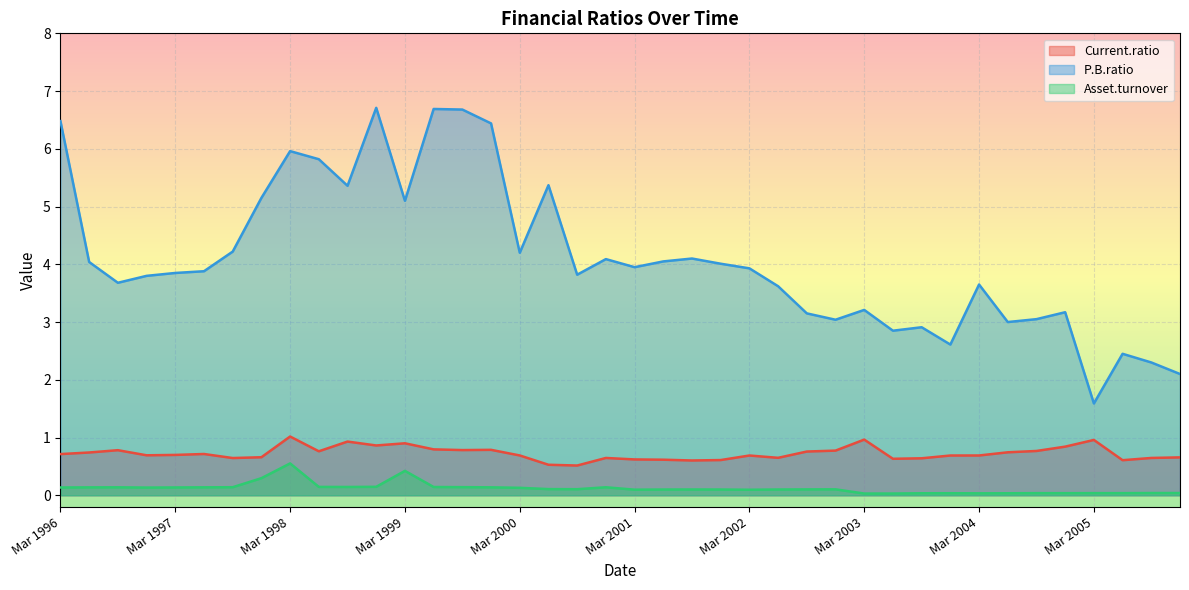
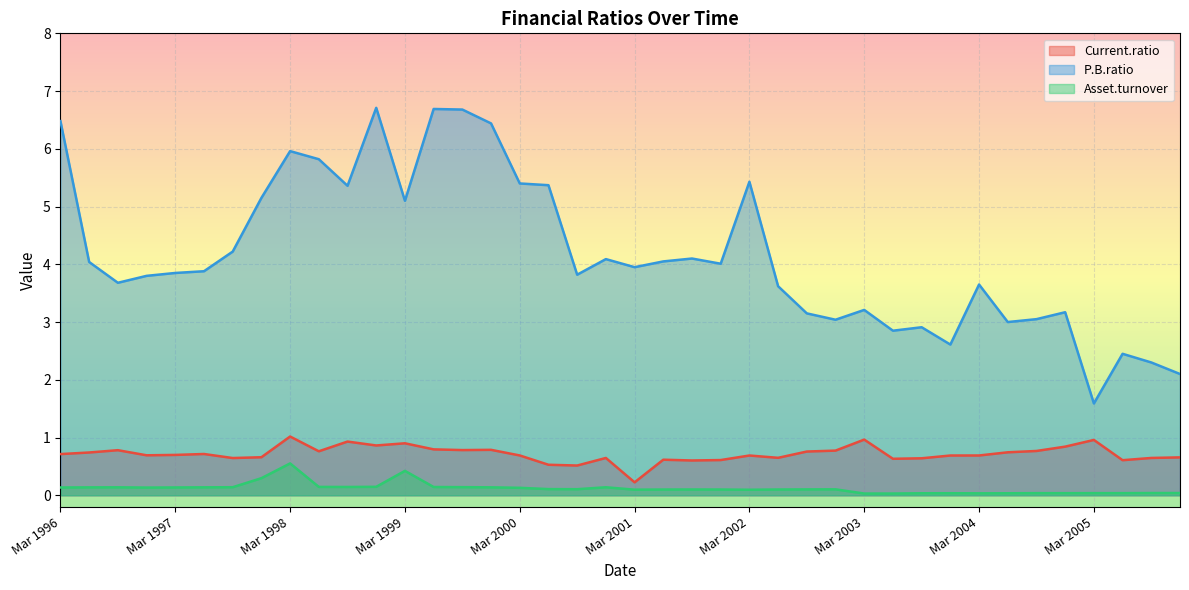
P.B.ratio, Mar 2000: 4.2 -> 5.4
Current.ratio, Mar 2001: 0.6 -> 0.2
P.B.ratio, Mar 2002: 3.9 -> 5.4
